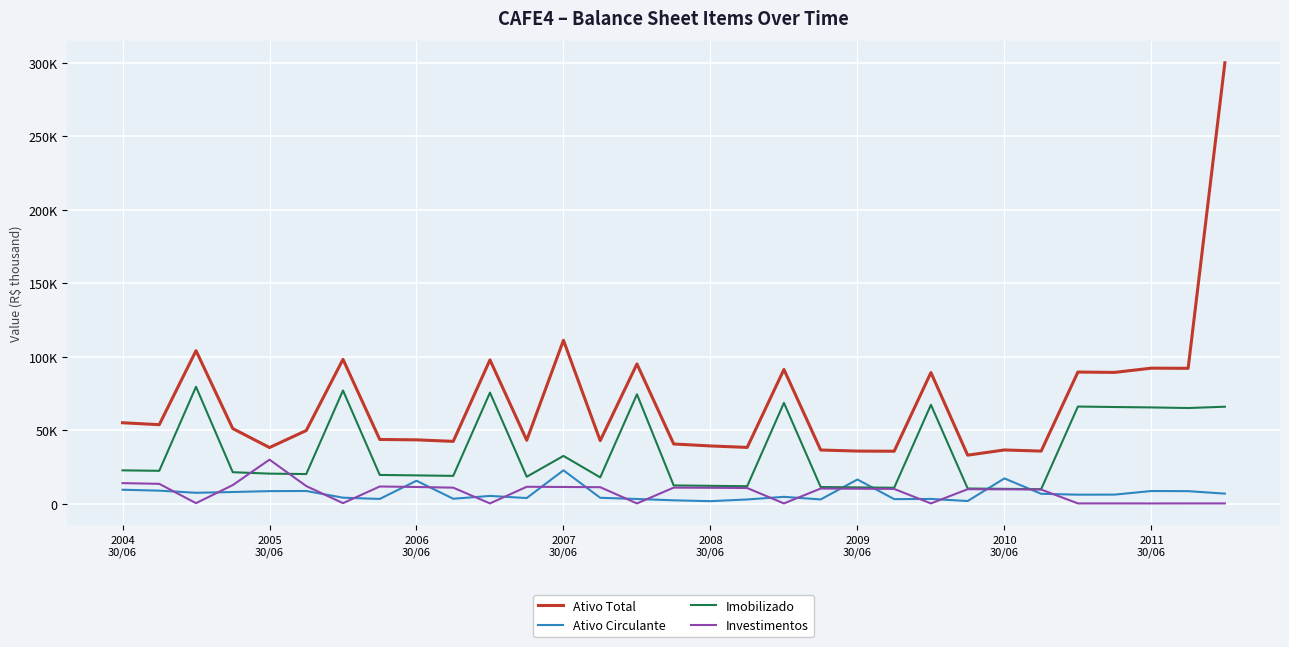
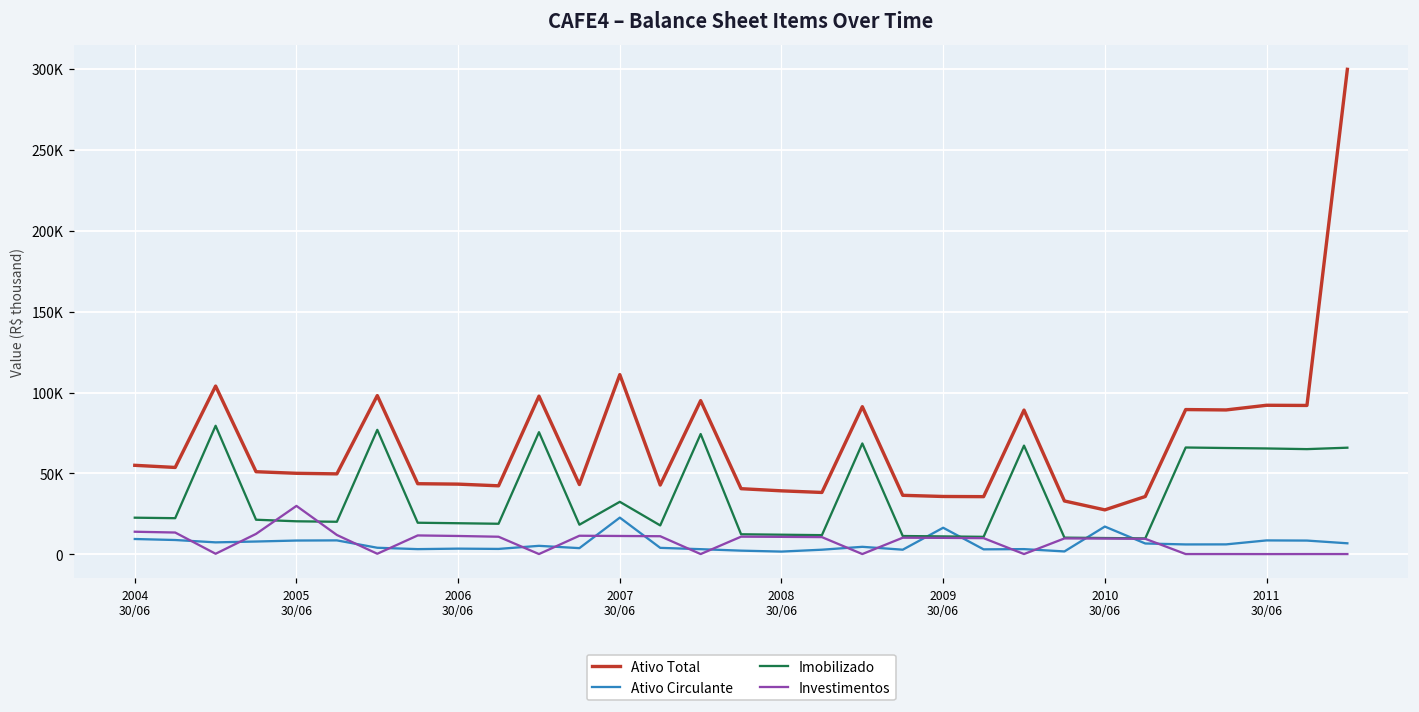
Ativo Total, 2005 30/06: 38000 -> 50000
Ativo Circulante, 2006 30/06: 16000 -> 4000
Ativo Total, 2010 30/06: 37000 -> 27000
